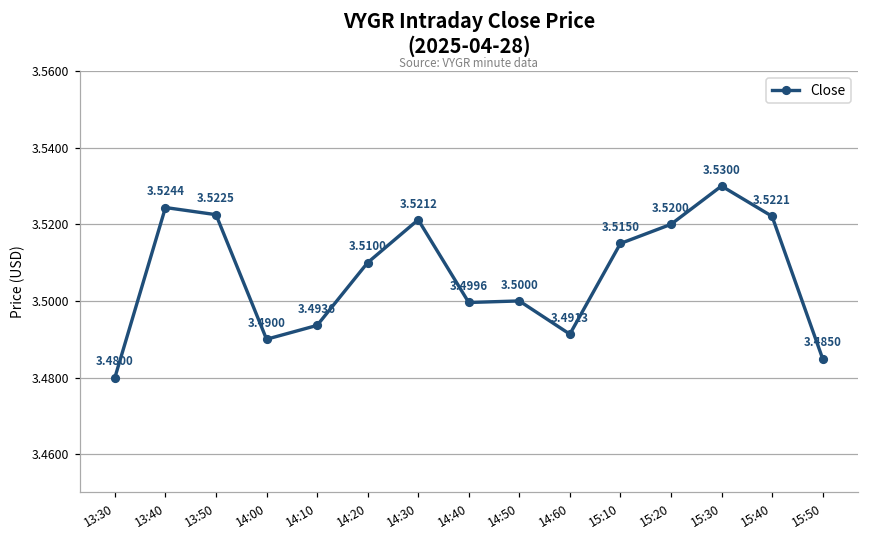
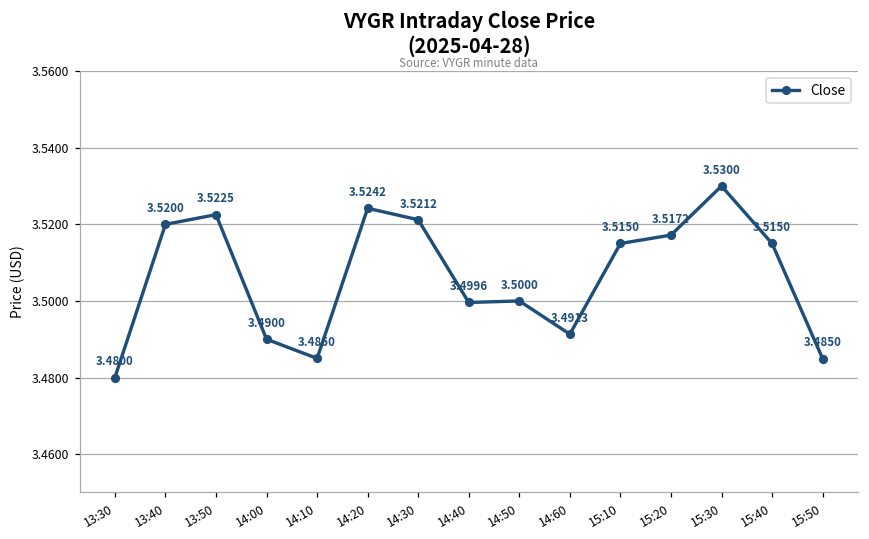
13:40: 3.5244 -> 3.5200
14:10: 3.4936 -> 3.4850
14:20: 3.5100 -> 3.5242
15:20: 3.5200 -> 3.5172
15:40: 3.5221 -> 3.5150
